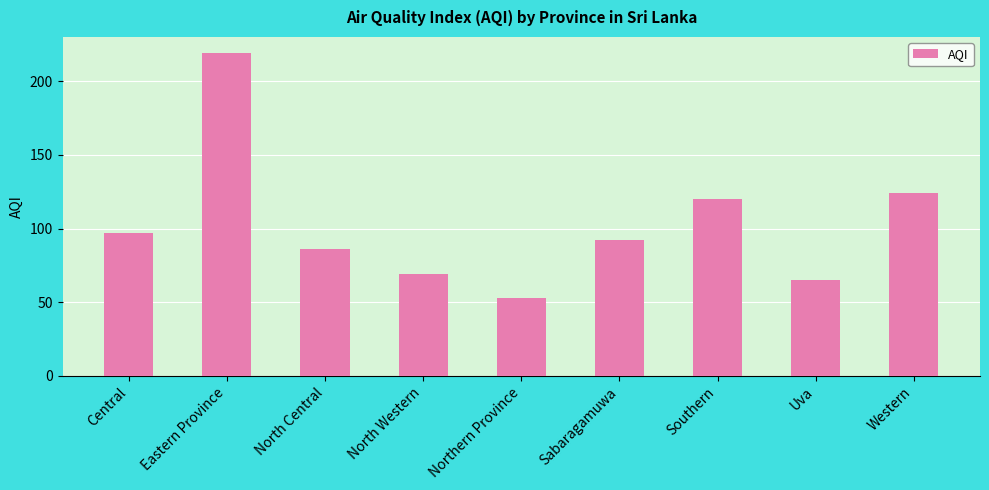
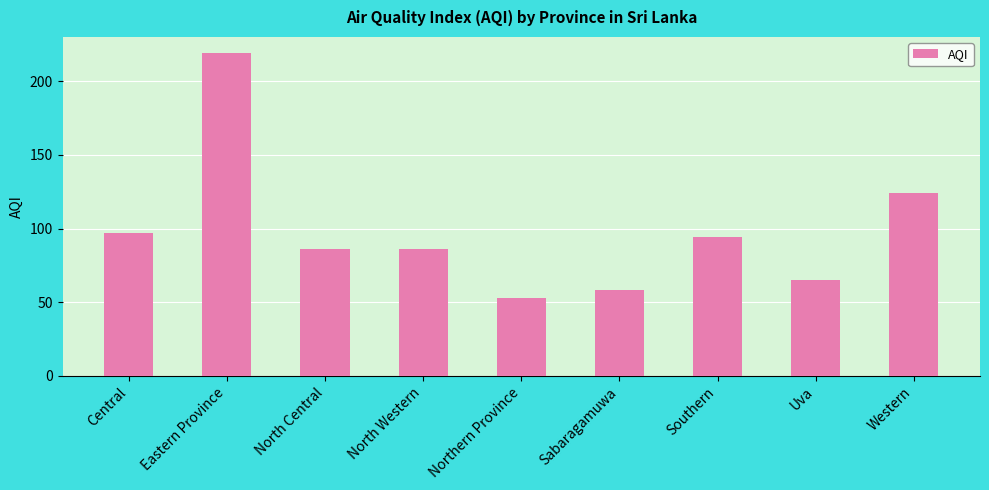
North Western: 69 -> 86
Sabaragamuwa: 92 -> 58
Southern: 120 -> 94
